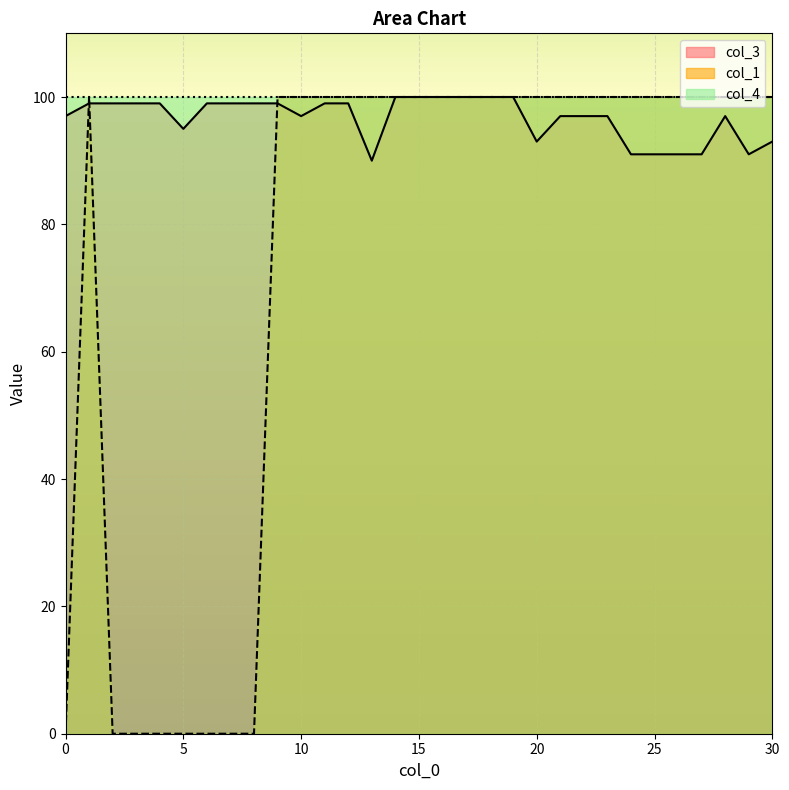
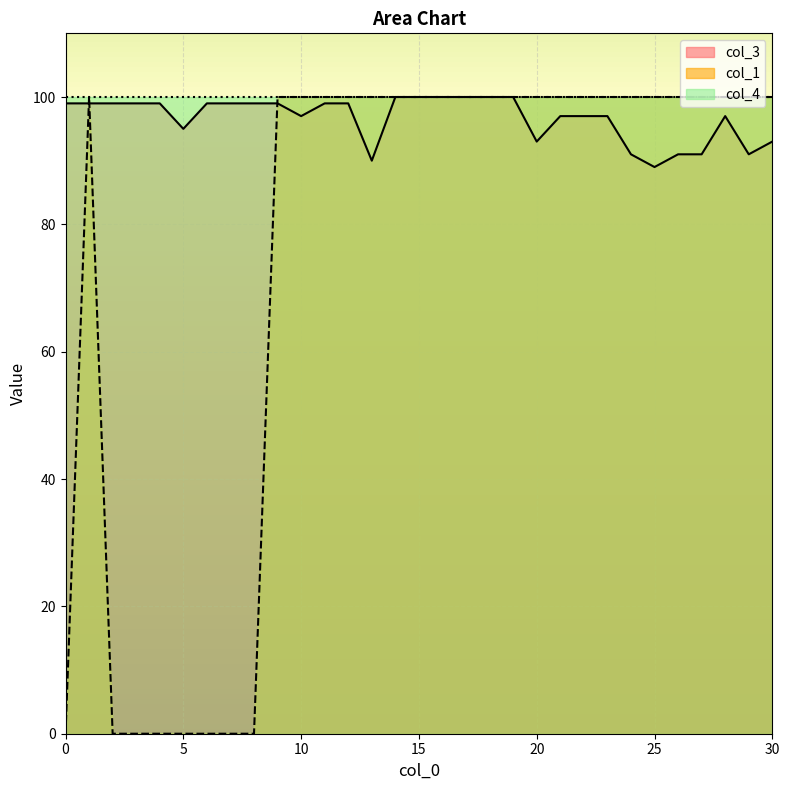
col_3, 0: 97 -> 99
col_3, 25: 91 -> 89
